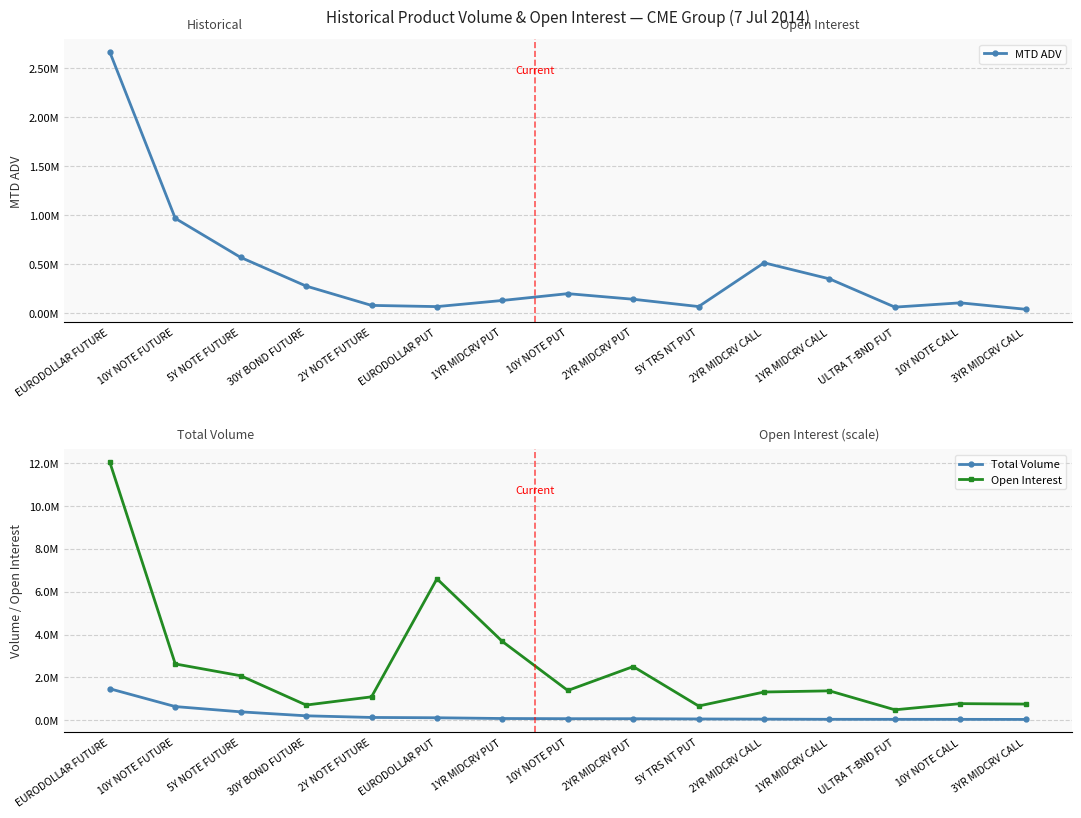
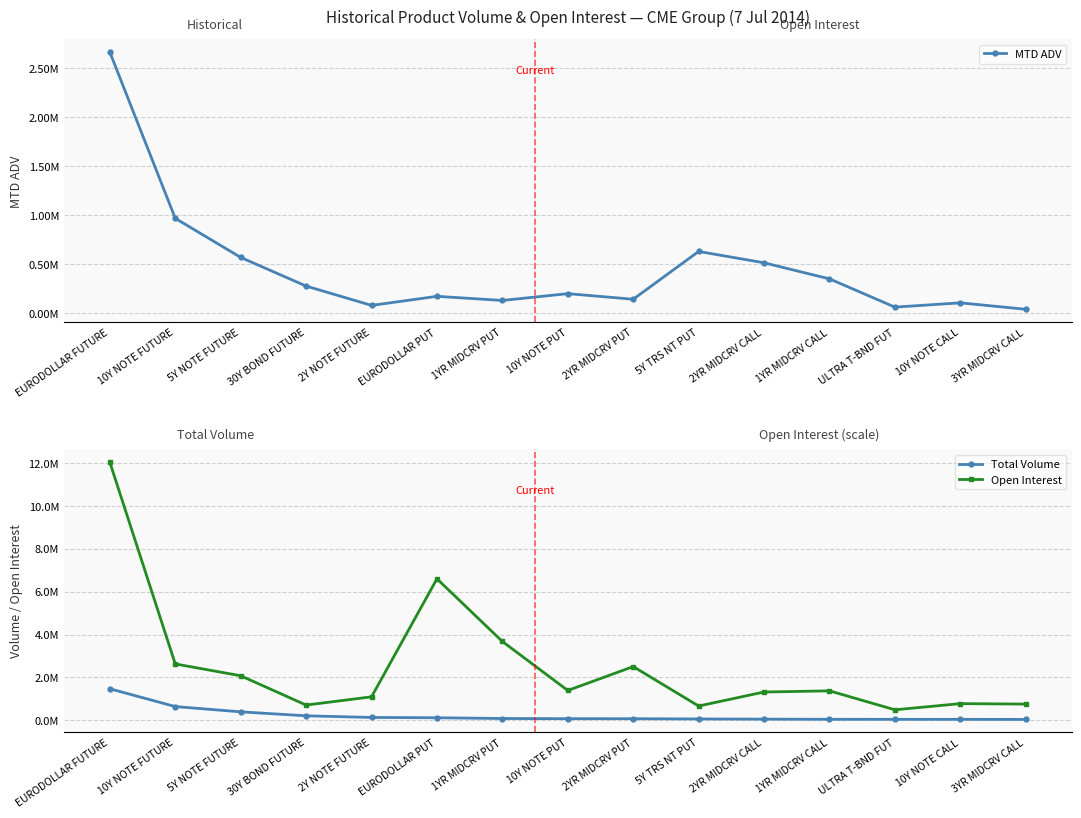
Historical Product Volume & Open Interest — CME Group (7 Jul 2014), EURODOLLAR PUT: 100000 -> 200000
Historical Product Volume & Open Interest — CME Group (7 Jul 2014), 5Y TRS NT PUT: 100000 -> 600000
